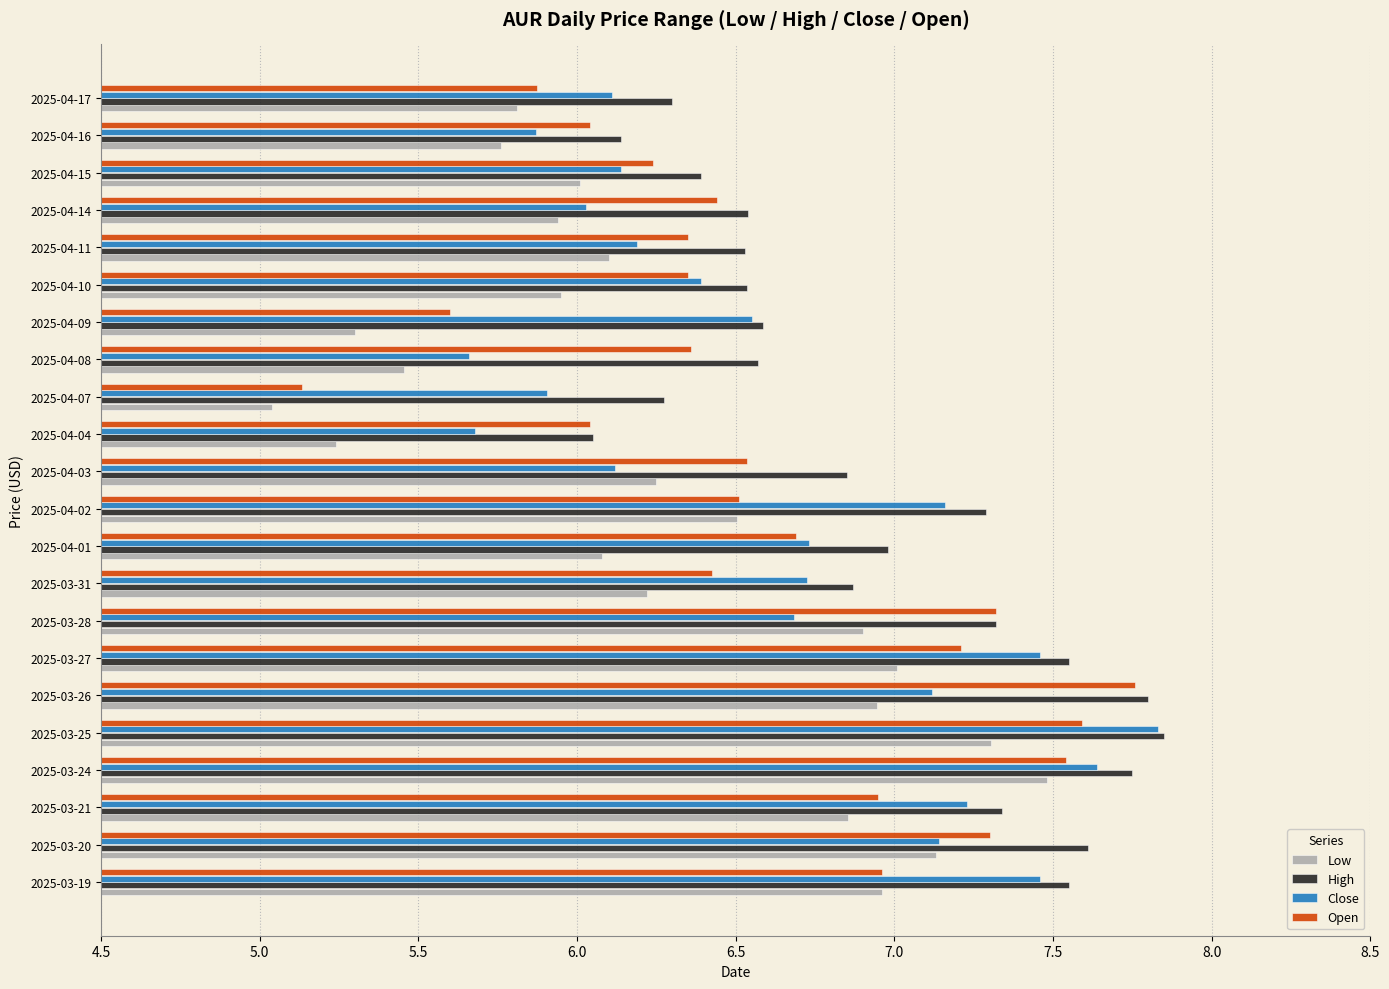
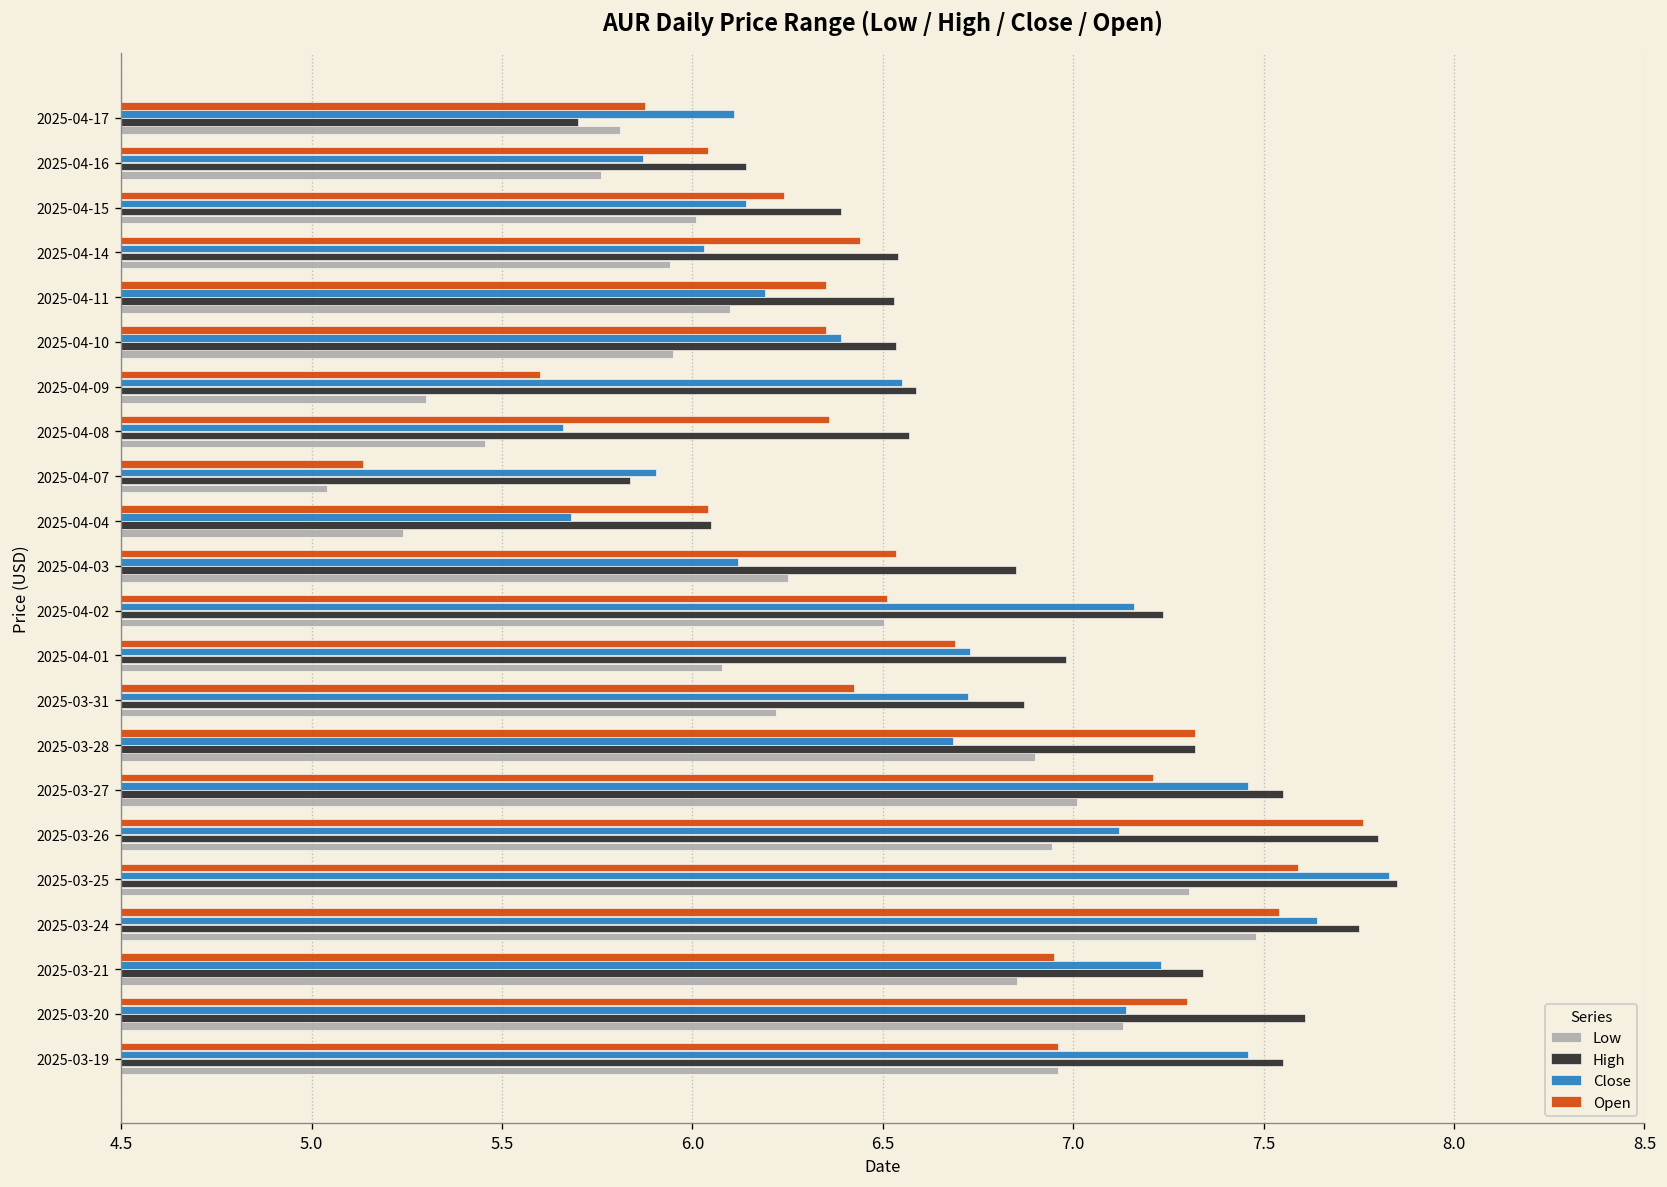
High, 2025-04-17: 6.3 -> 5.7
High, 2025-04-07: 6.28 -> 5.84
High, 2025-04-02: 7.29 -> 7.24
